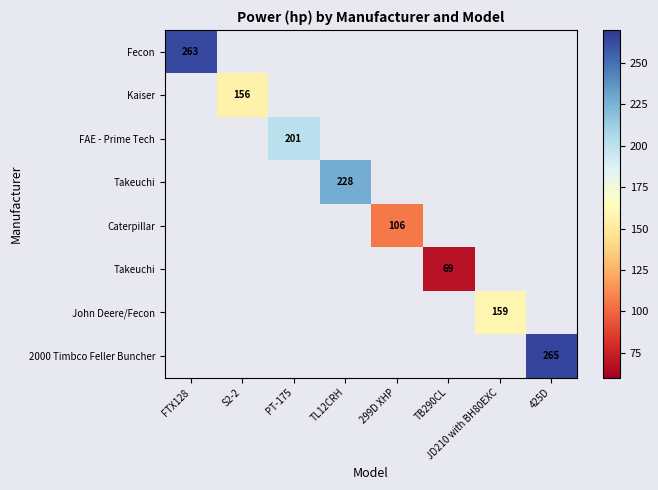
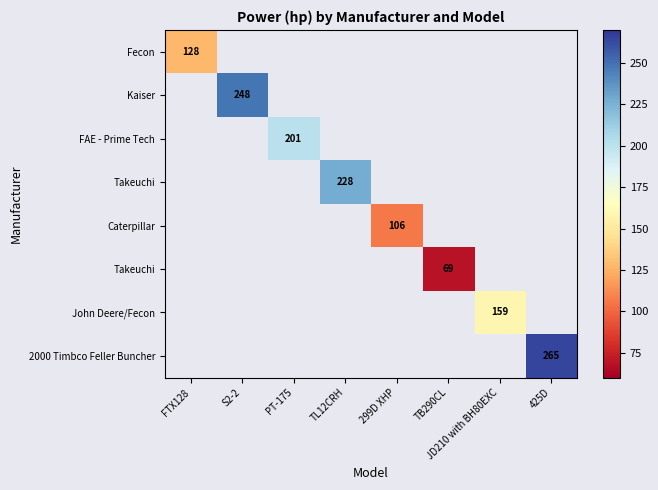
Fecon, FTX128: 263 -> 128
Kaiser, S2-2: 156 -> 248
